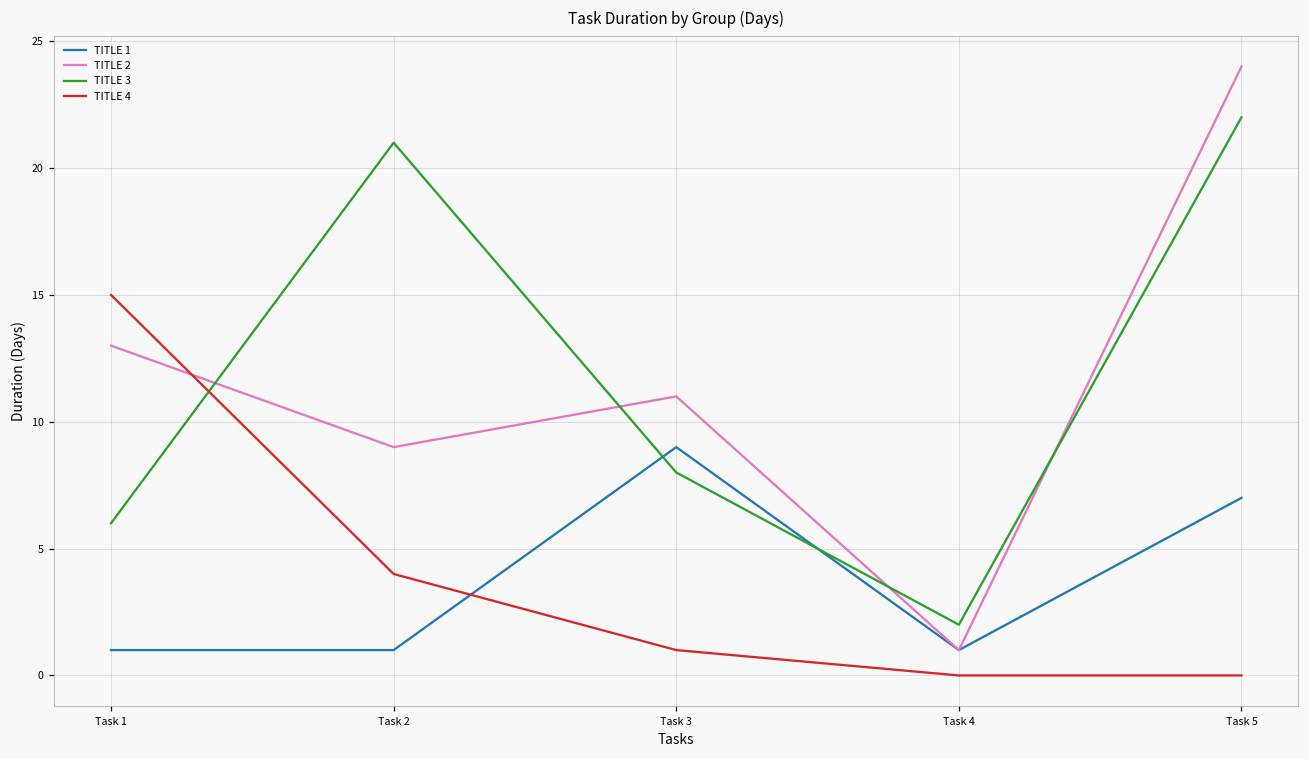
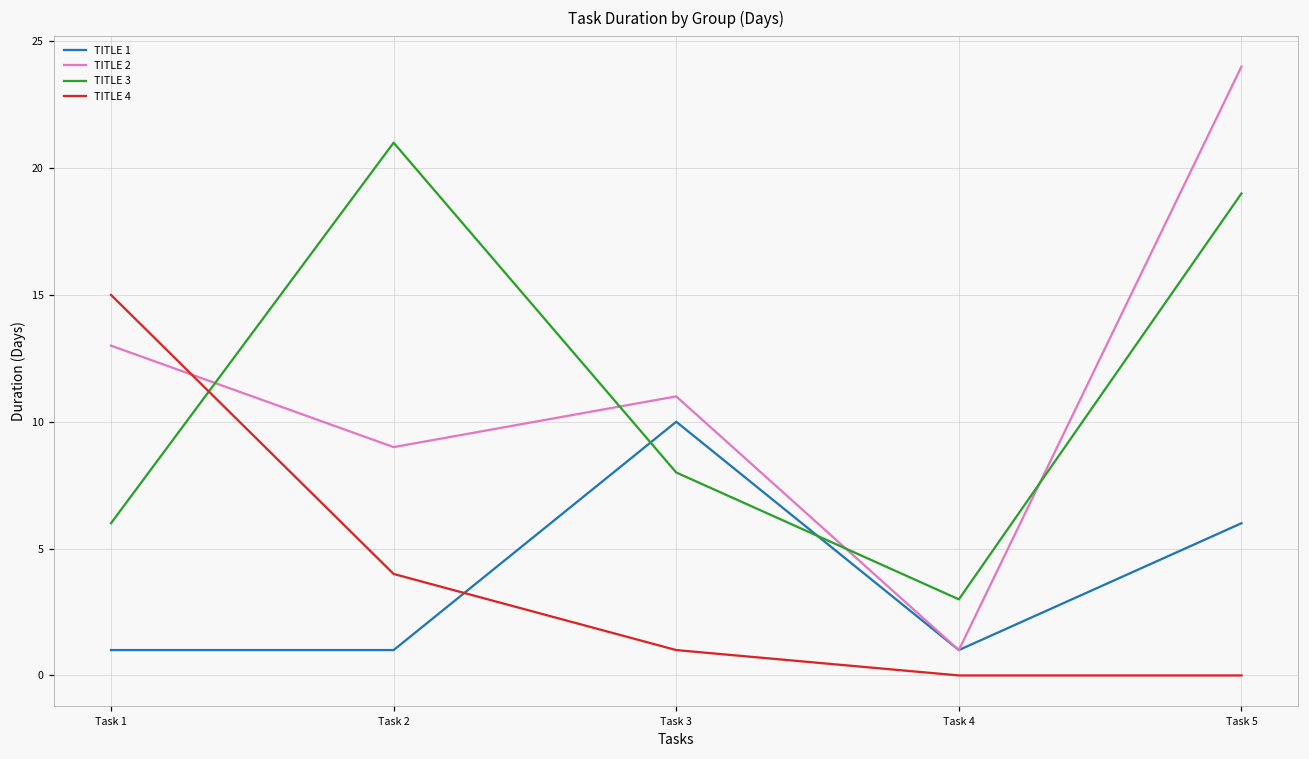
TITLE 1, Task 3: 9 -> 10
TITLE 3, Task 4: 2 -> 3
TITLE 1, Task 5: 7 -> 6
TITLE 3, Task 5: 22 -> 19
